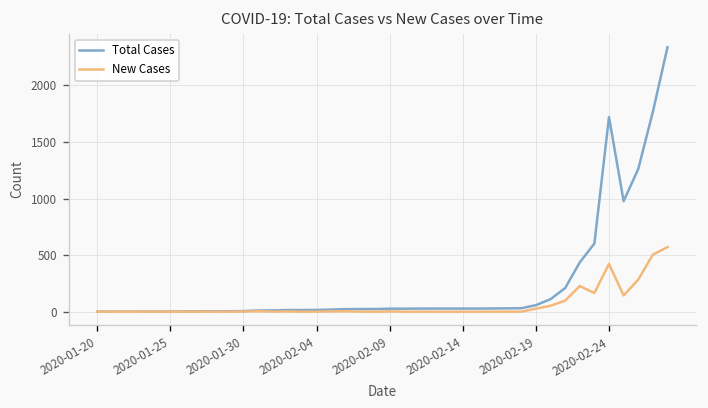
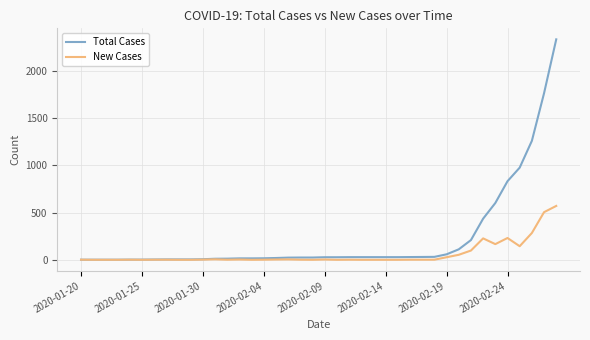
Total Cases, 2020-02-24: 1700 -> 800
New Cases, 2020-02-24: 400 -> 200
